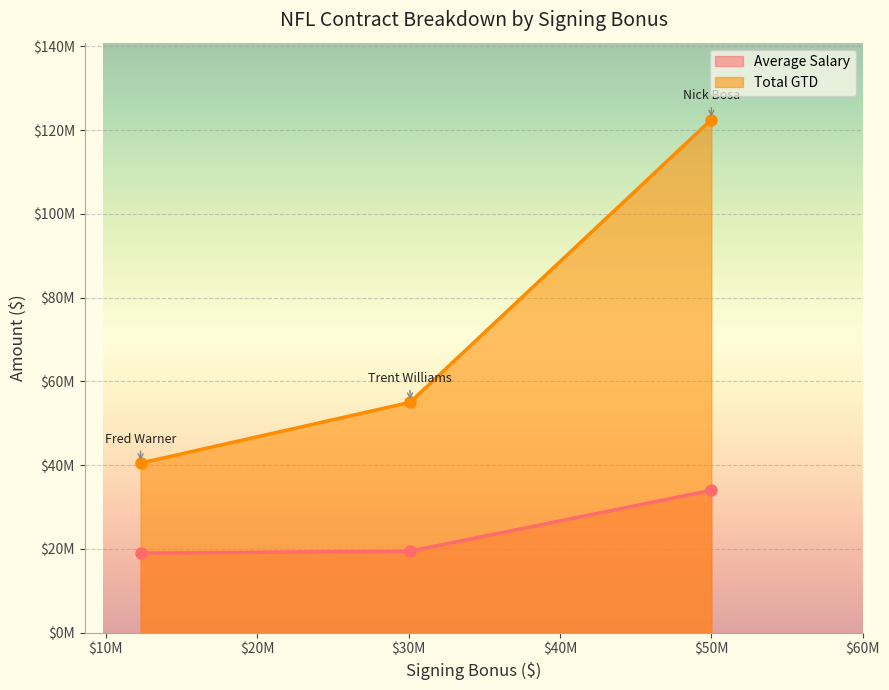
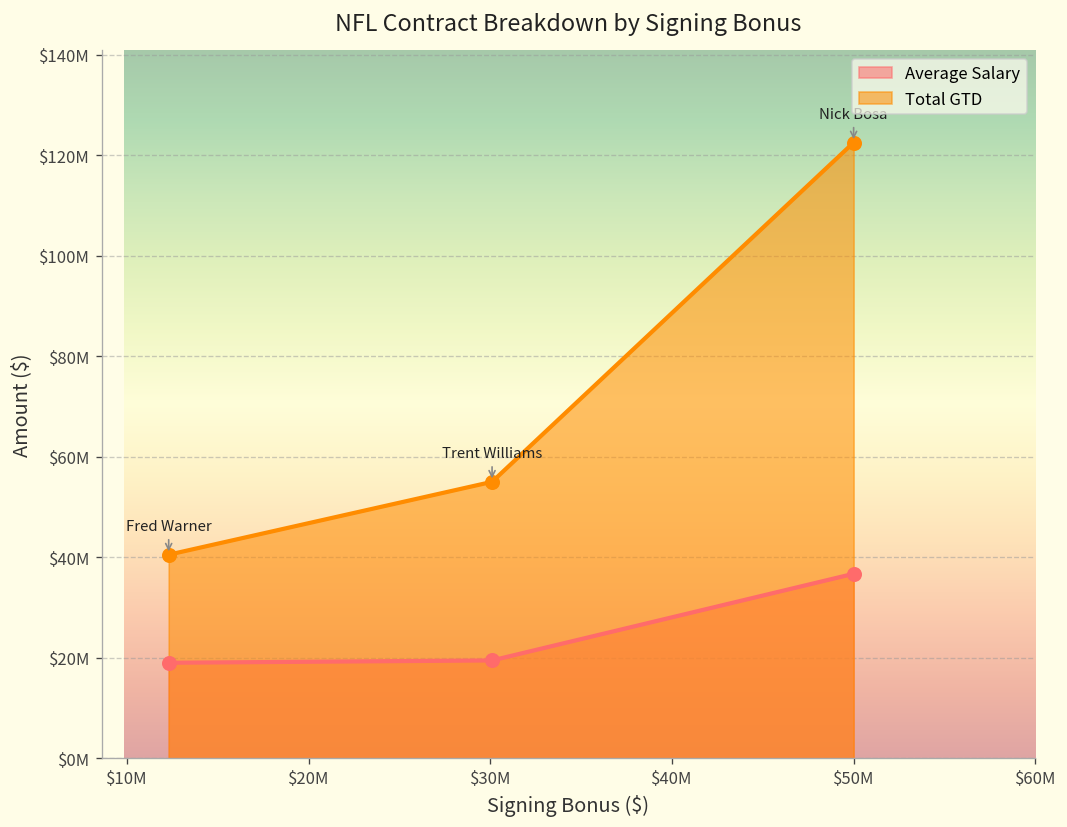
Average Salary, $50M: $34000000 -> $37000000
